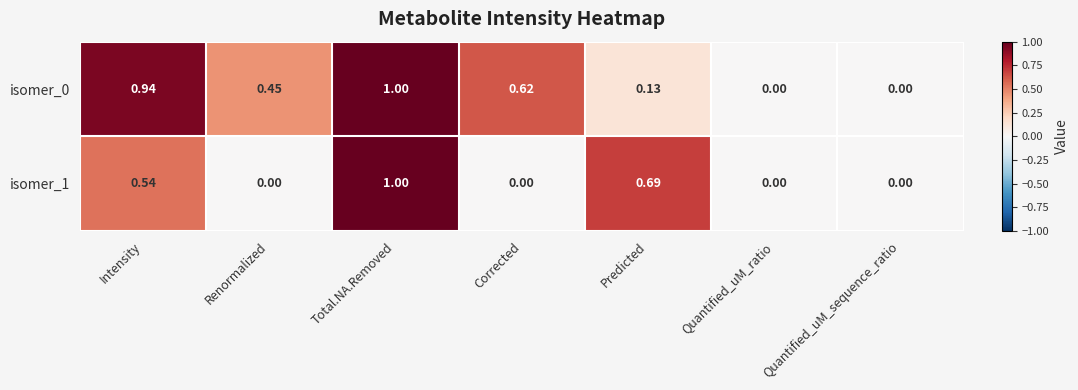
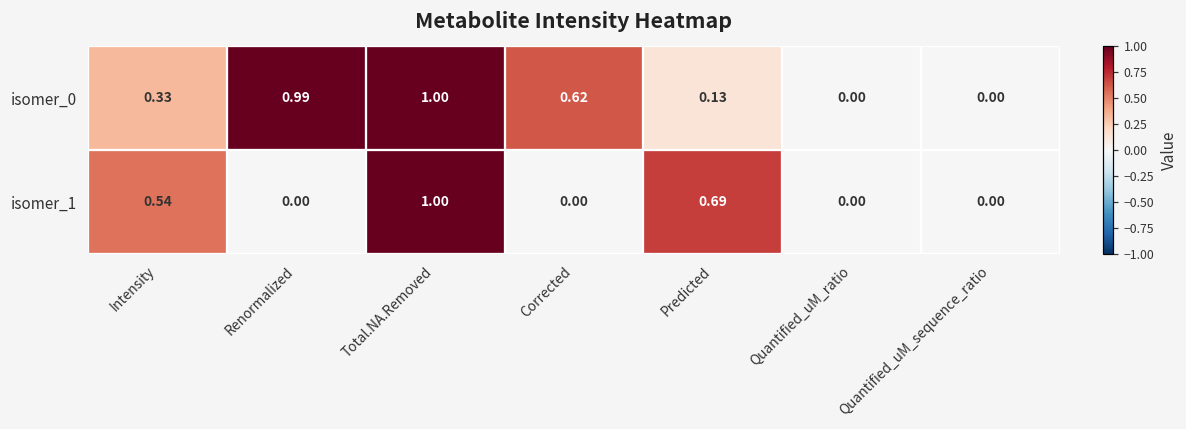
isomer_0, Intensity: 0.94 -> 0.33
isomer_0, Renormalized: 0.45 -> 0.99
